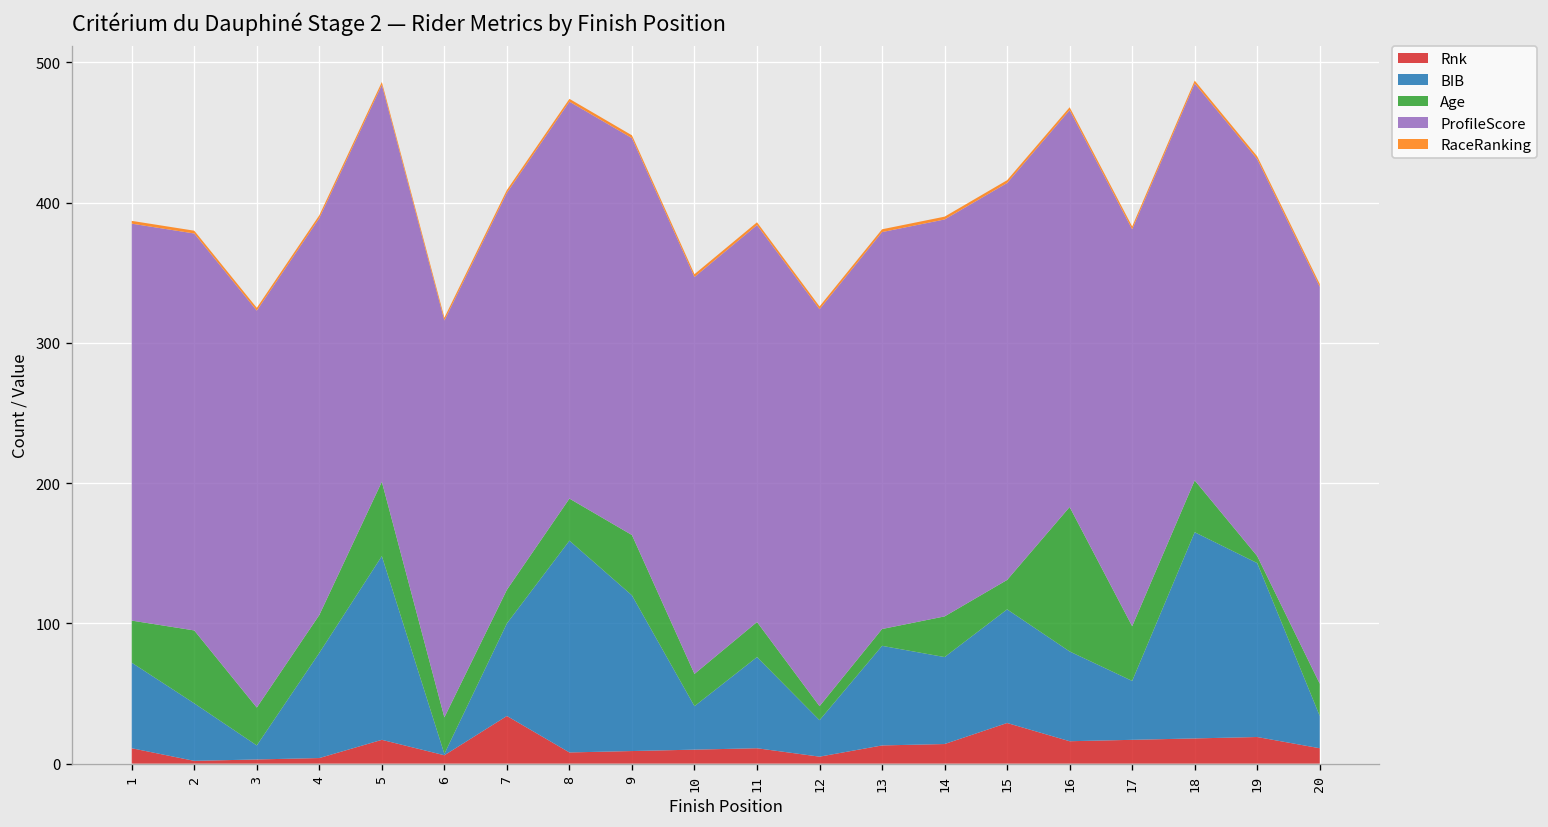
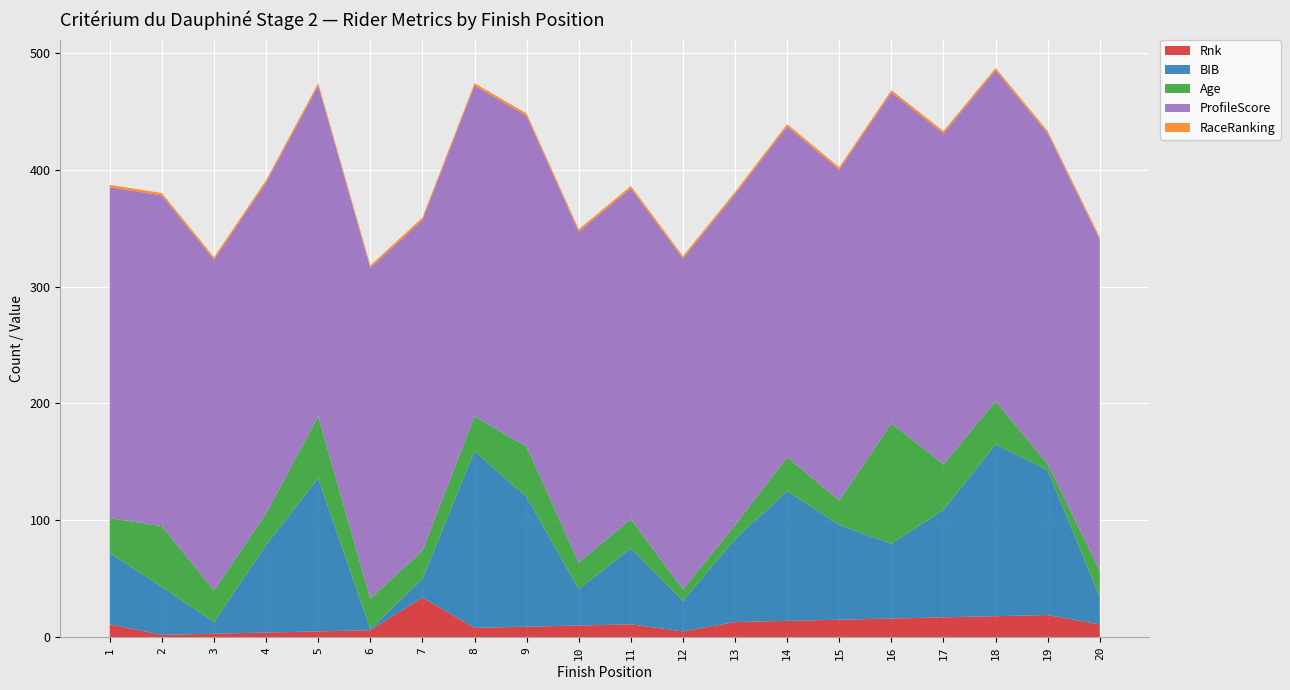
Rnk, 5: 17 -> 5
BIB, 7: 66 -> 16
BIB, 14: 62 -> 111
Rnk, 15: 29 -> 15
BIB, 17: 42 -> 92
